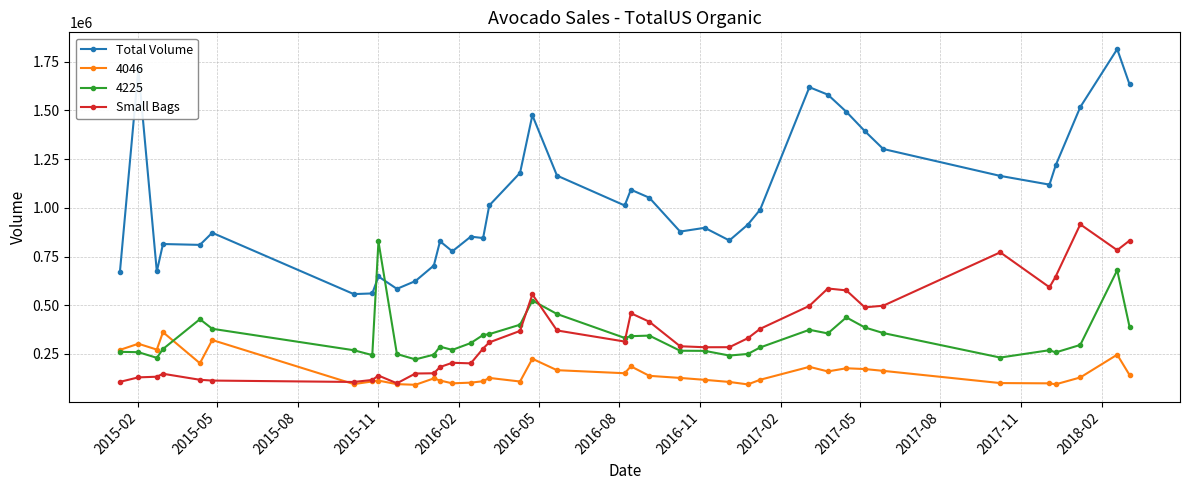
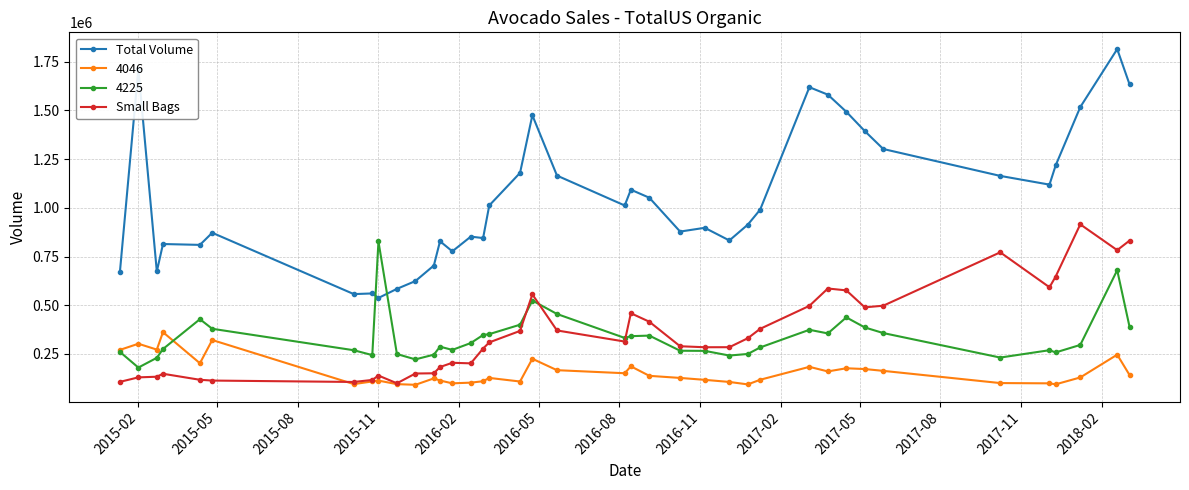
4225, 2015-02: 260000 -> 180000
Total Volume, 2015-11: 650000 -> 540000
